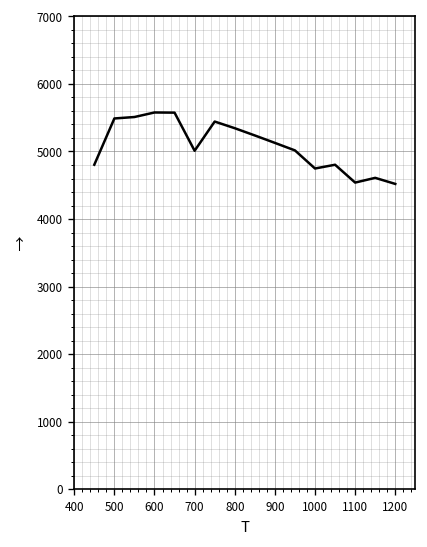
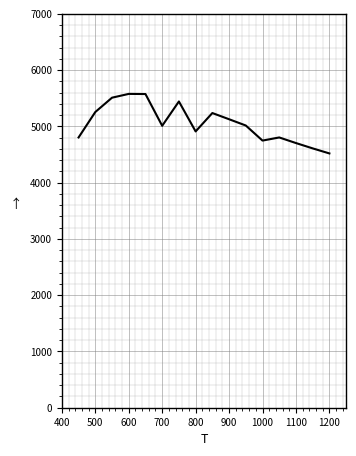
500: 5500 -> 5300
800: 5300 -> 4900
1100: 4500 -> 4700
